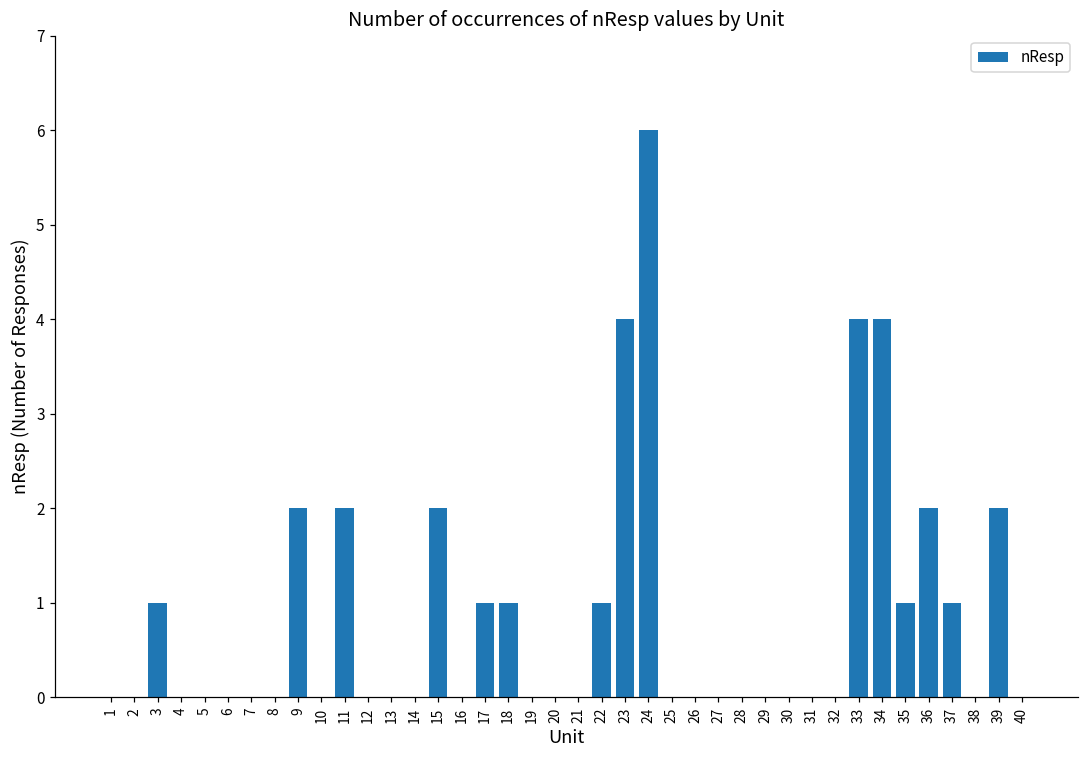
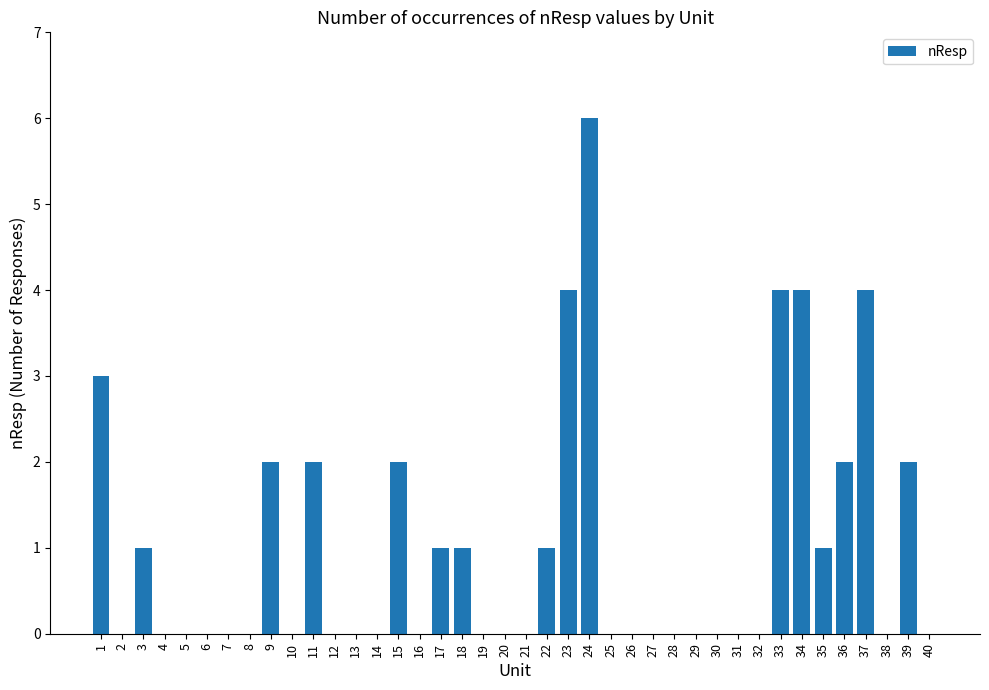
1: 0 -> 3
37: 1 -> 4
